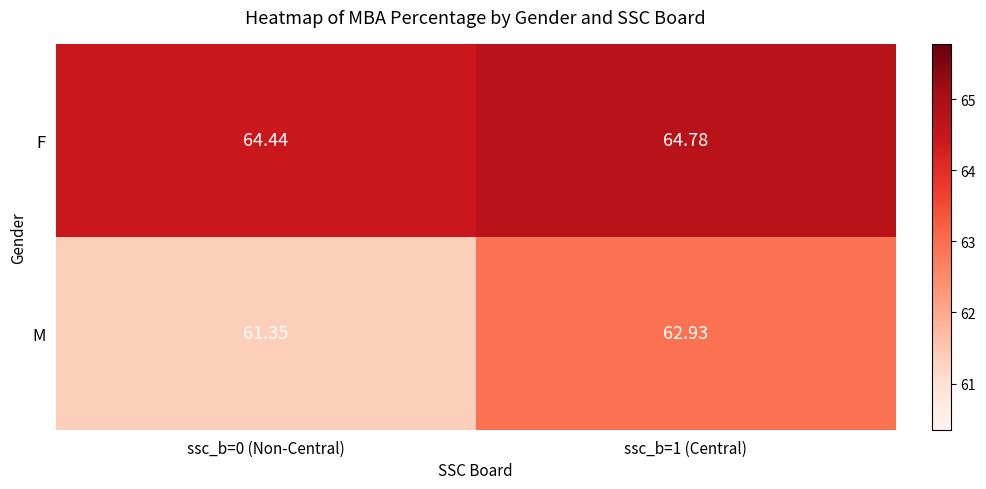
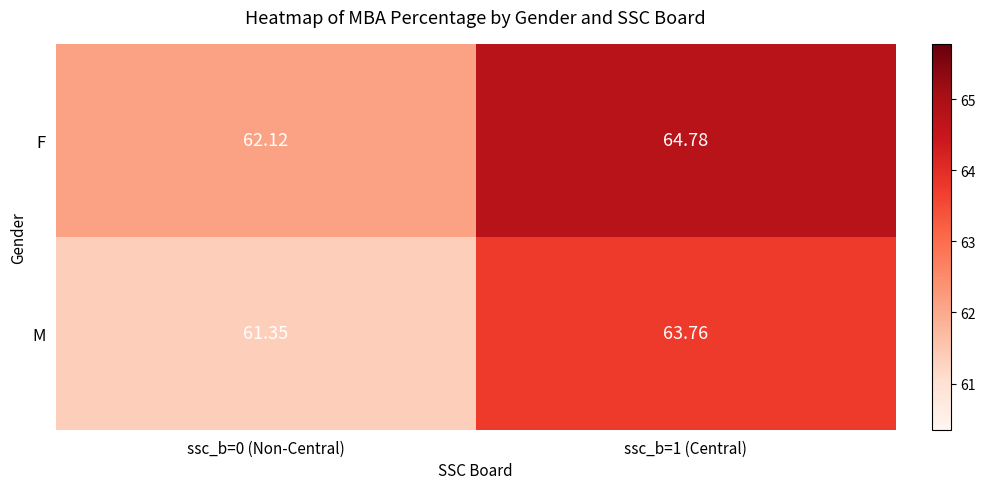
F, ssc_b=0 (Non-Central): 64.44 -> 62.12
M, ssc_b=1 (Central): 62.93 -> 63.76
